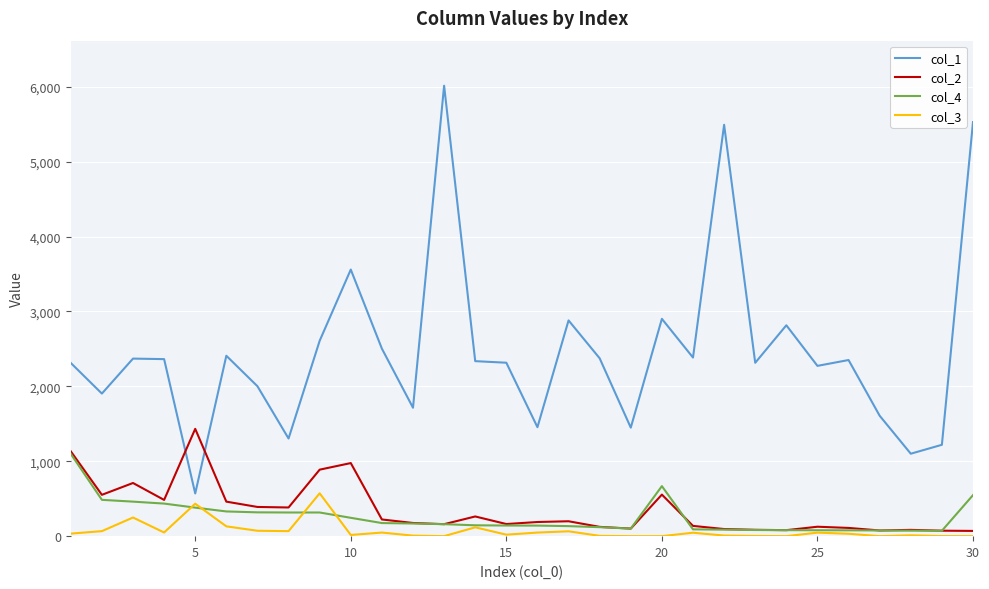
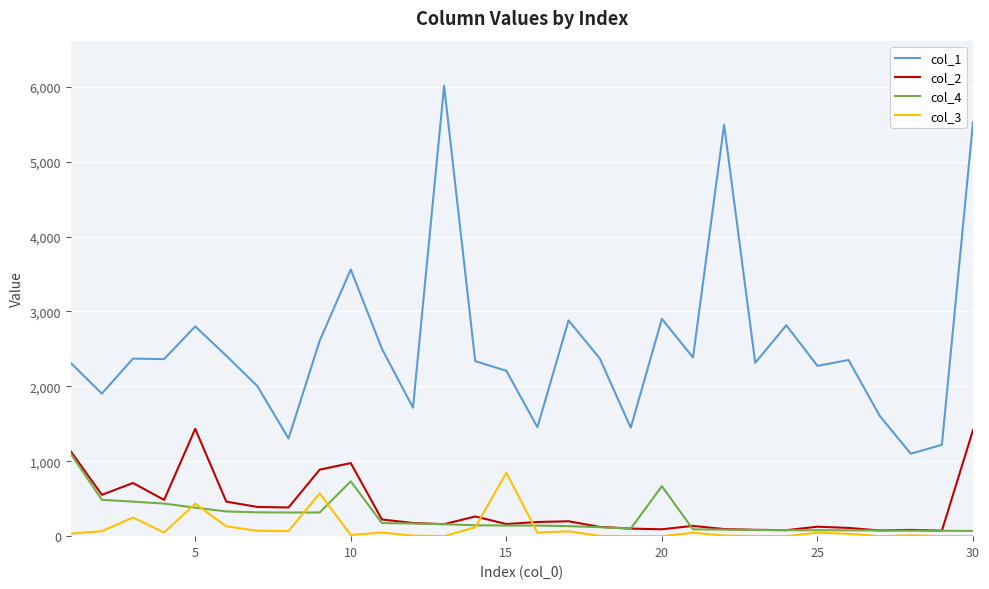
col_1, 5: 600 -> 2,800
col_4, 10: 200 -> 700
col_1, 15: 2,300 -> 2,200
col_3, 15: 0 -> 800
col_2, 20: 600 -> 100
col_2, 30: 100 -> 1,400
col_4, 30: 500 -> 100
